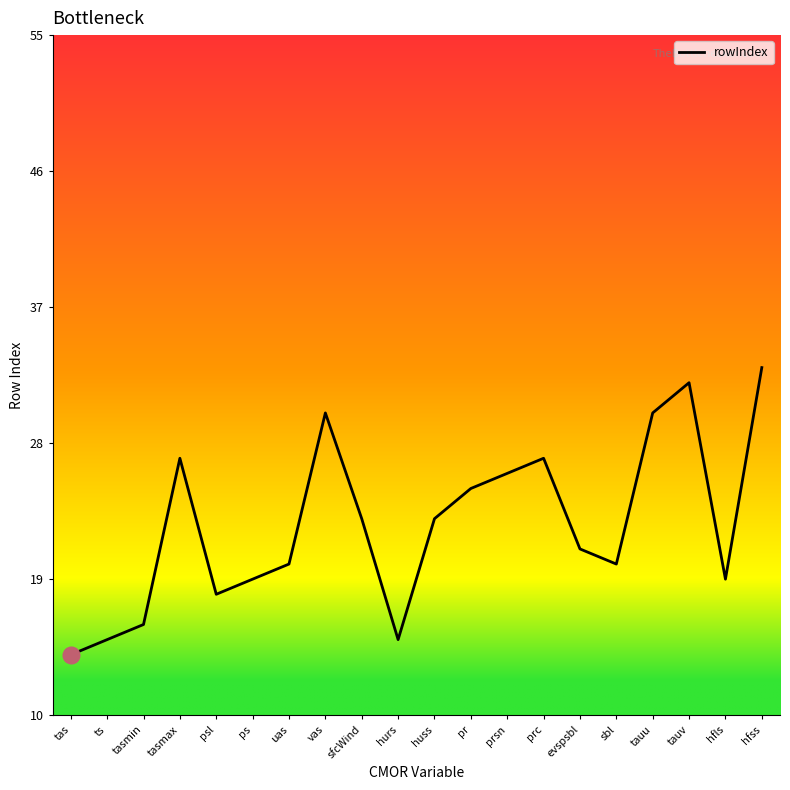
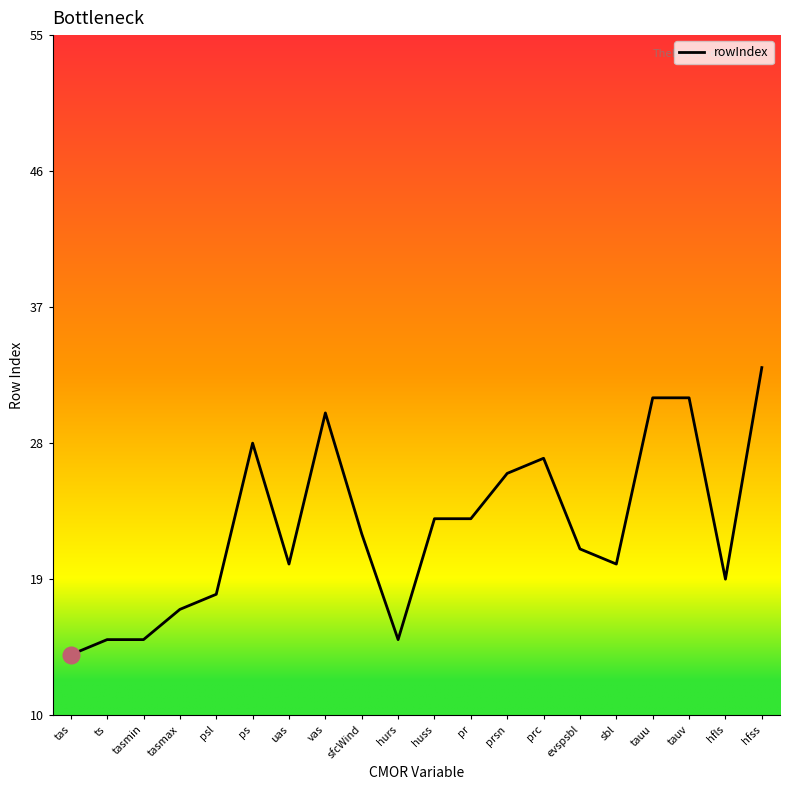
rowIndex, tasmin: 16 -> 15
rowIndex, tasmax: 27 -> 17
rowIndex, ps: 19 -> 28
rowIndex, sfcWind: 23 -> 22
rowIndex, pr: 25 -> 23
rowIndex, tauu: 30 -> 31
rowIndex, tauv: 32 -> 31
